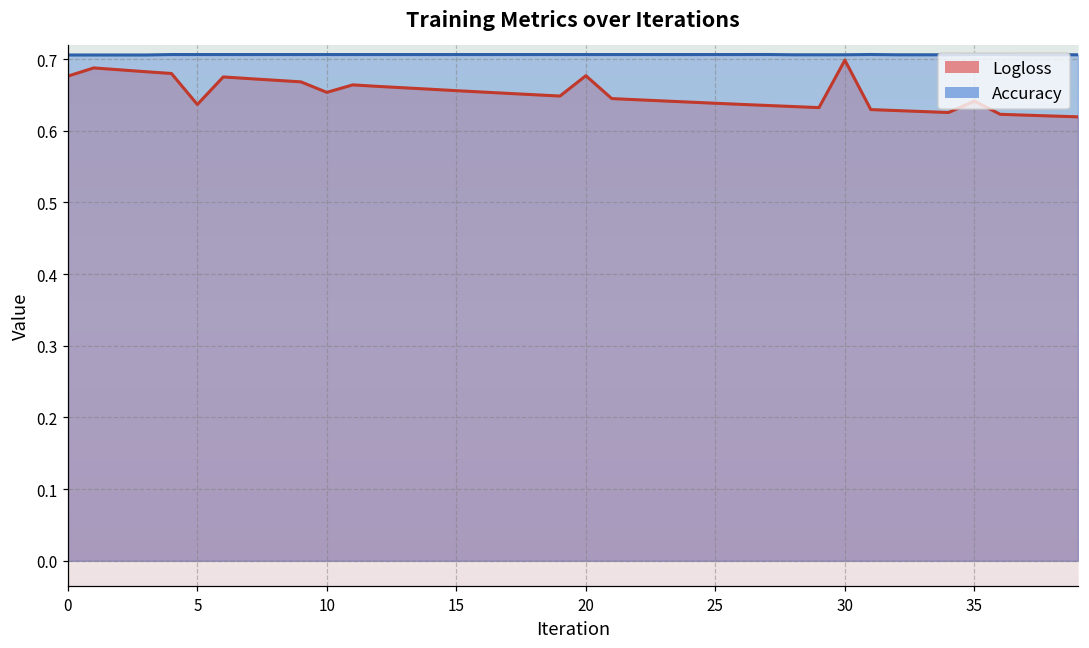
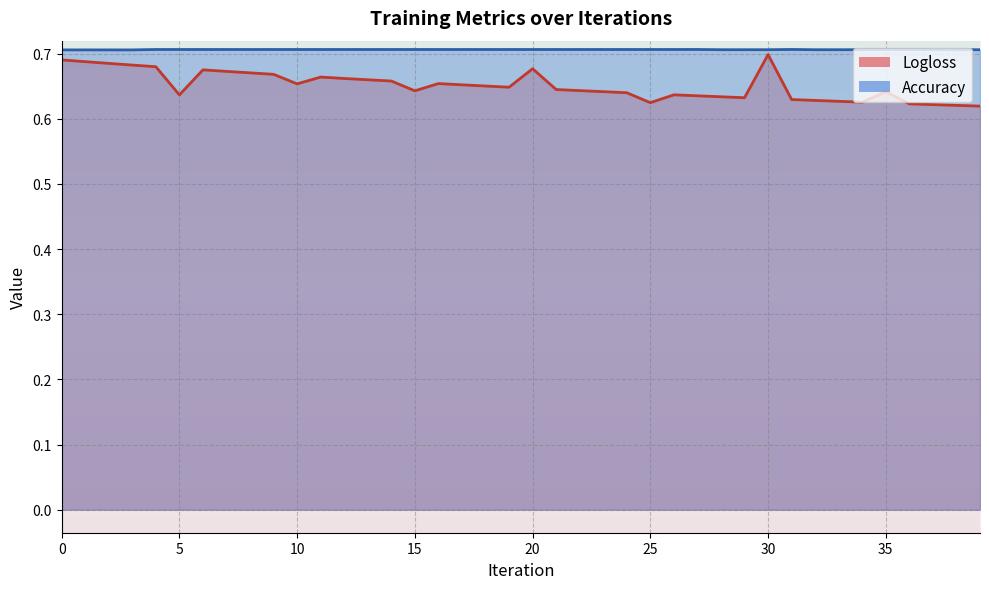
Logloss, 0: 0.68 -> 0.69
Logloss, 15: 0.66 -> 0.64
Logloss, 25: 0.64 -> 0.62
